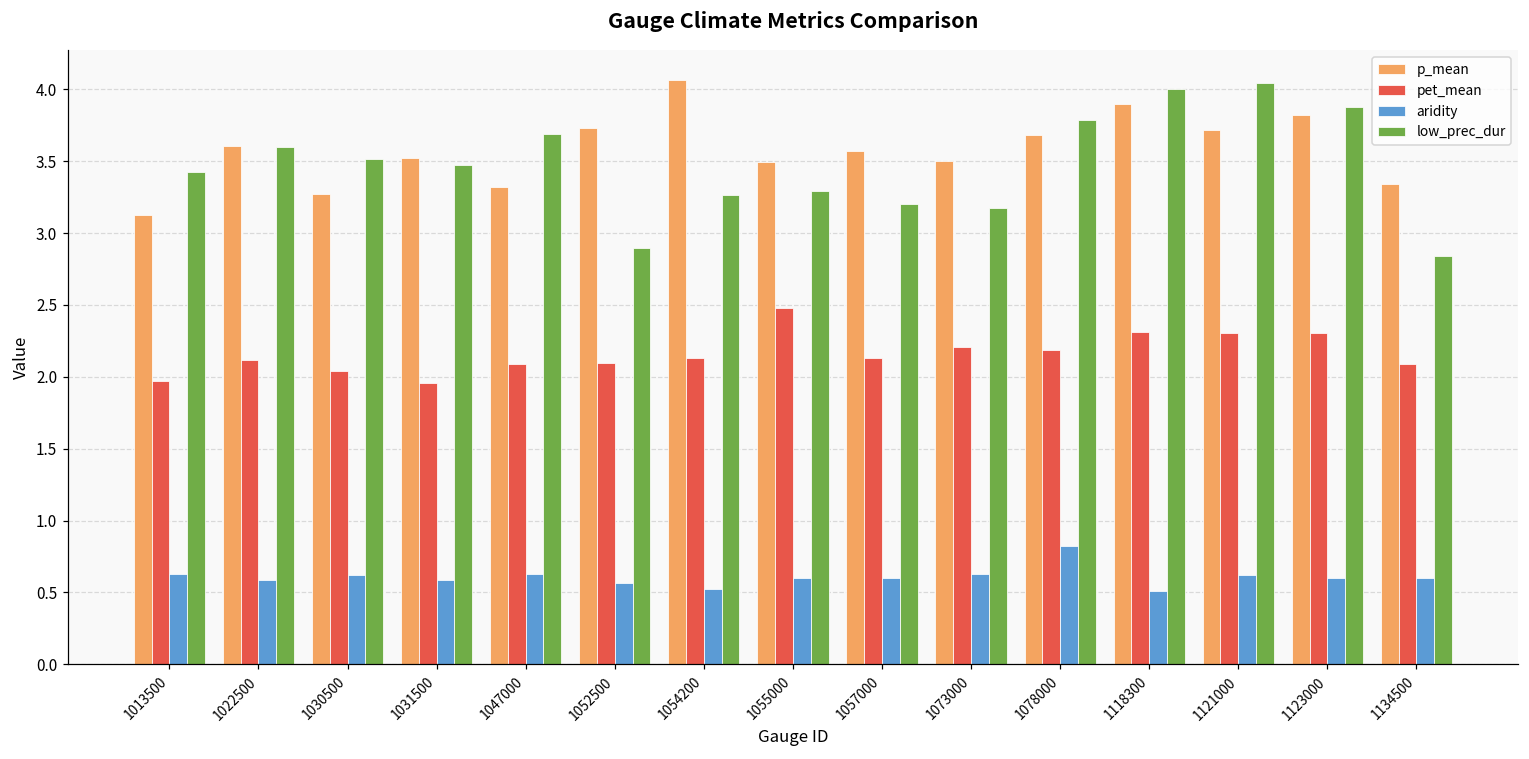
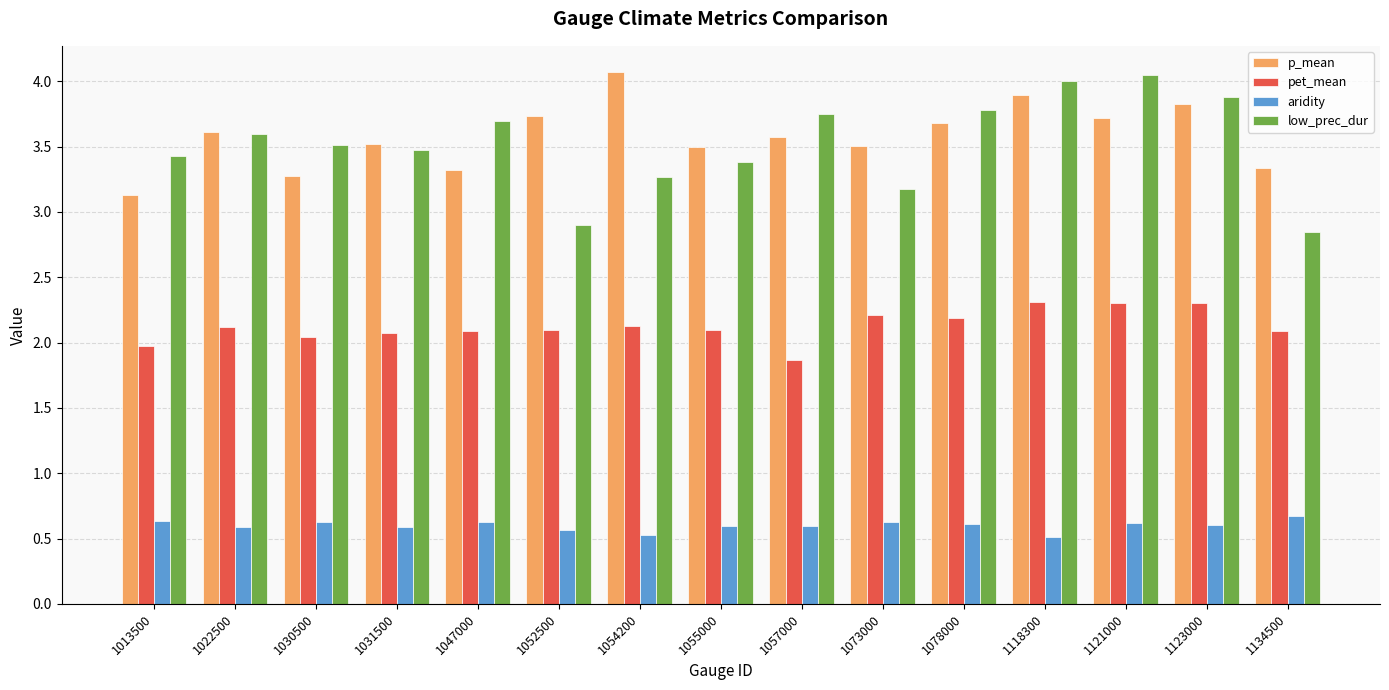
pet_mean, 1031500: 1.95 -> 2.07
pet_mean, 1055000: 2.48 -> 2.09
low_prec_dur, 1055000: 3.29 -> 3.38
pet_mean, 1057000: 2.13 -> 1.86
low_prec_dur, 1057000: 3.20 -> 3.75
aridity, 1078000: 0.82 -> 0.61
aridity, 1134500: 0.60 -> 0.68
